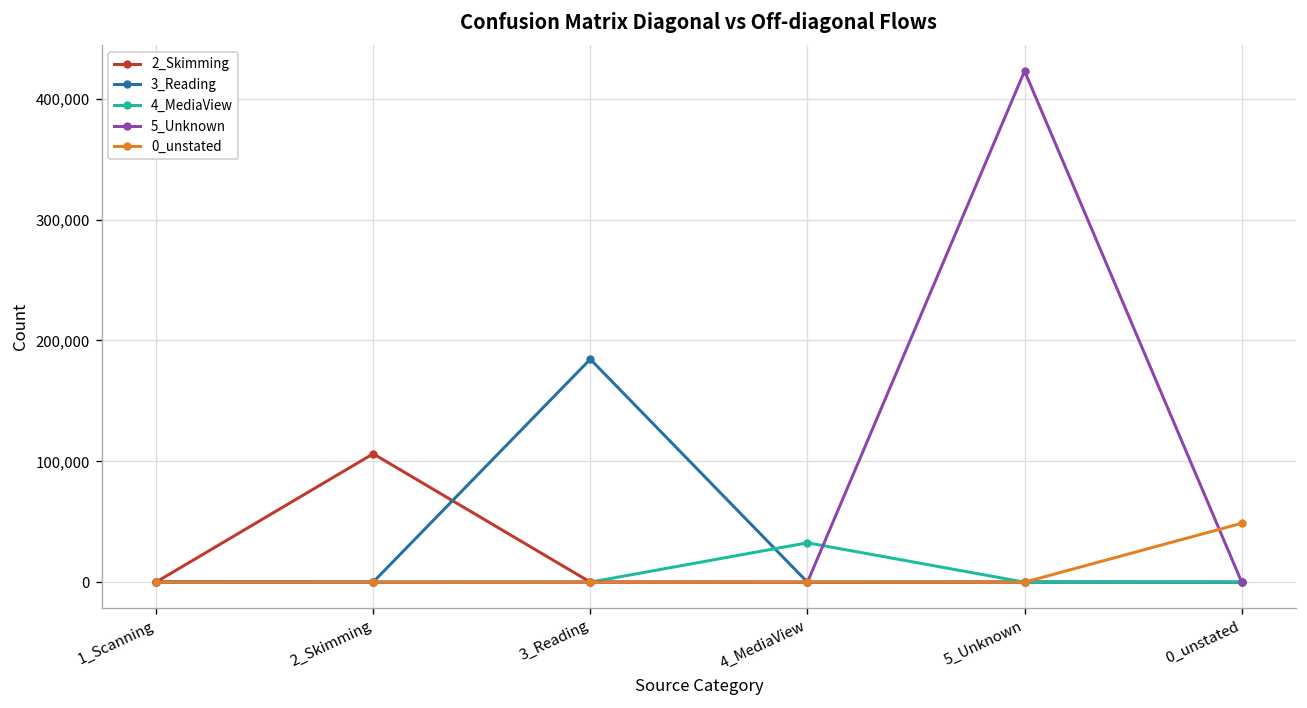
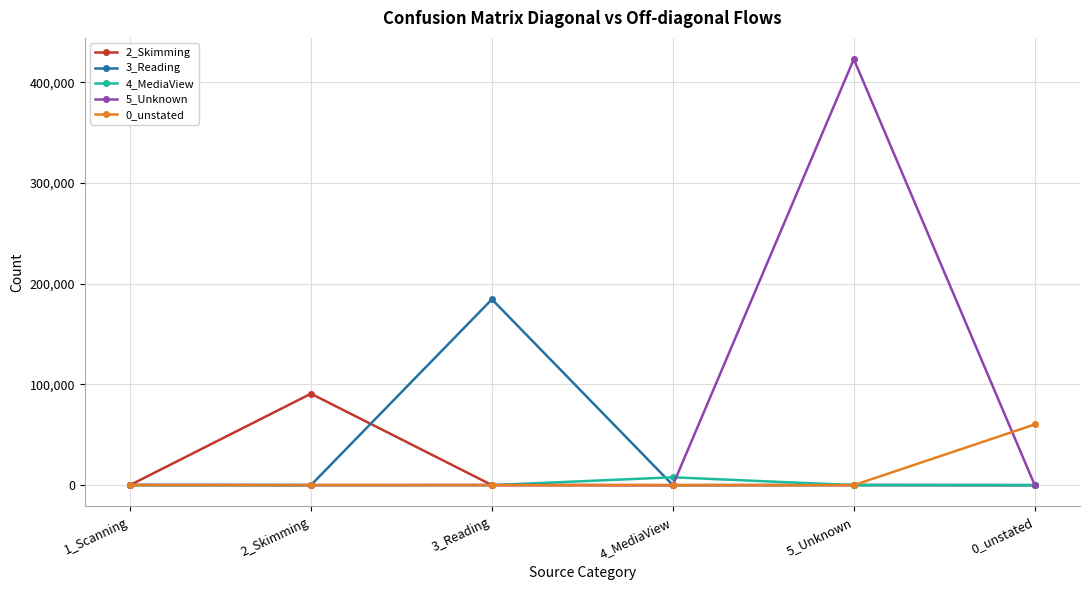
2_Skimming, 2_Skimming: 106,000 -> 91,000
4_MediaView, 4_MediaView: 33,000 -> 8,000
0_unstated, 0_unstated: 49,000 -> 60,000
